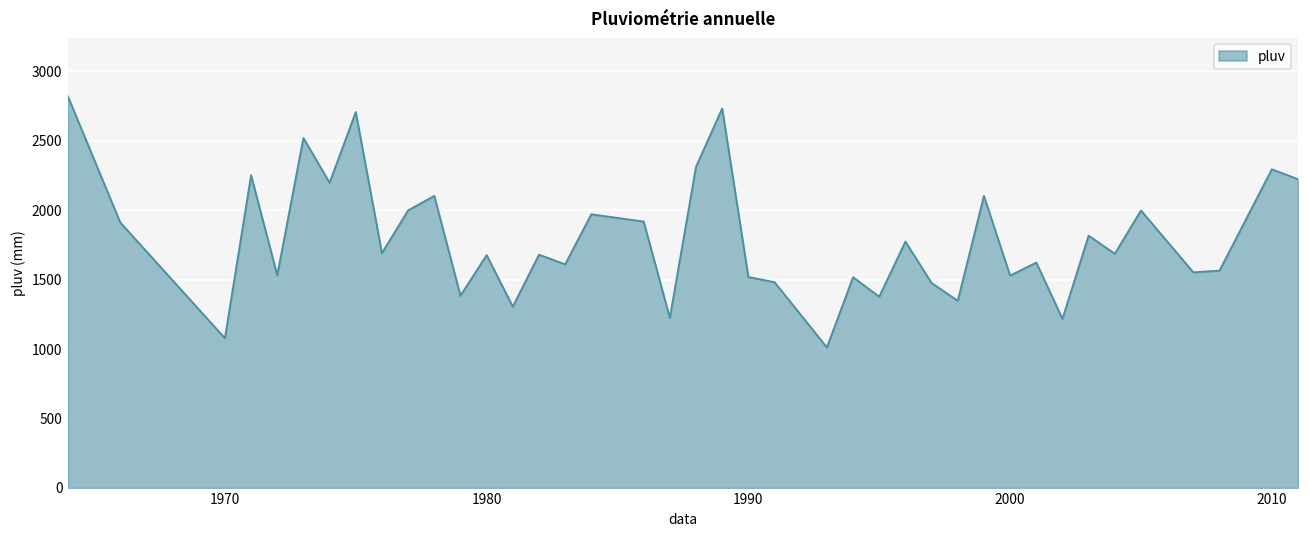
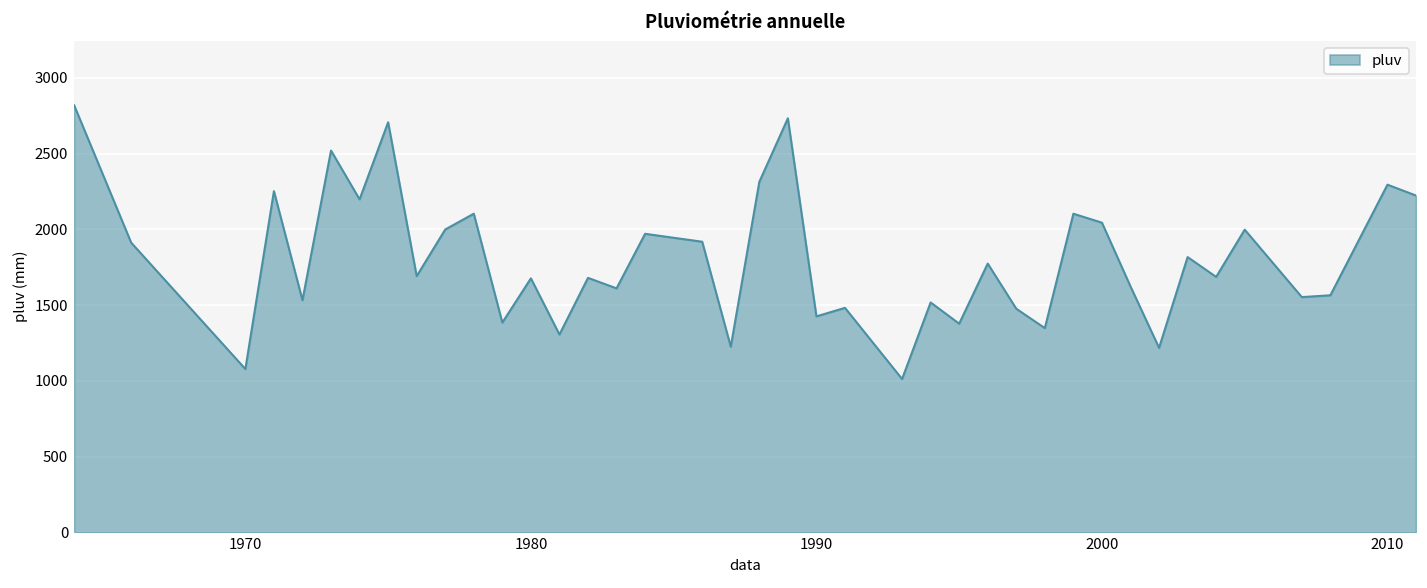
1990: 1520 -> 1430
2000: 1530 -> 2040
